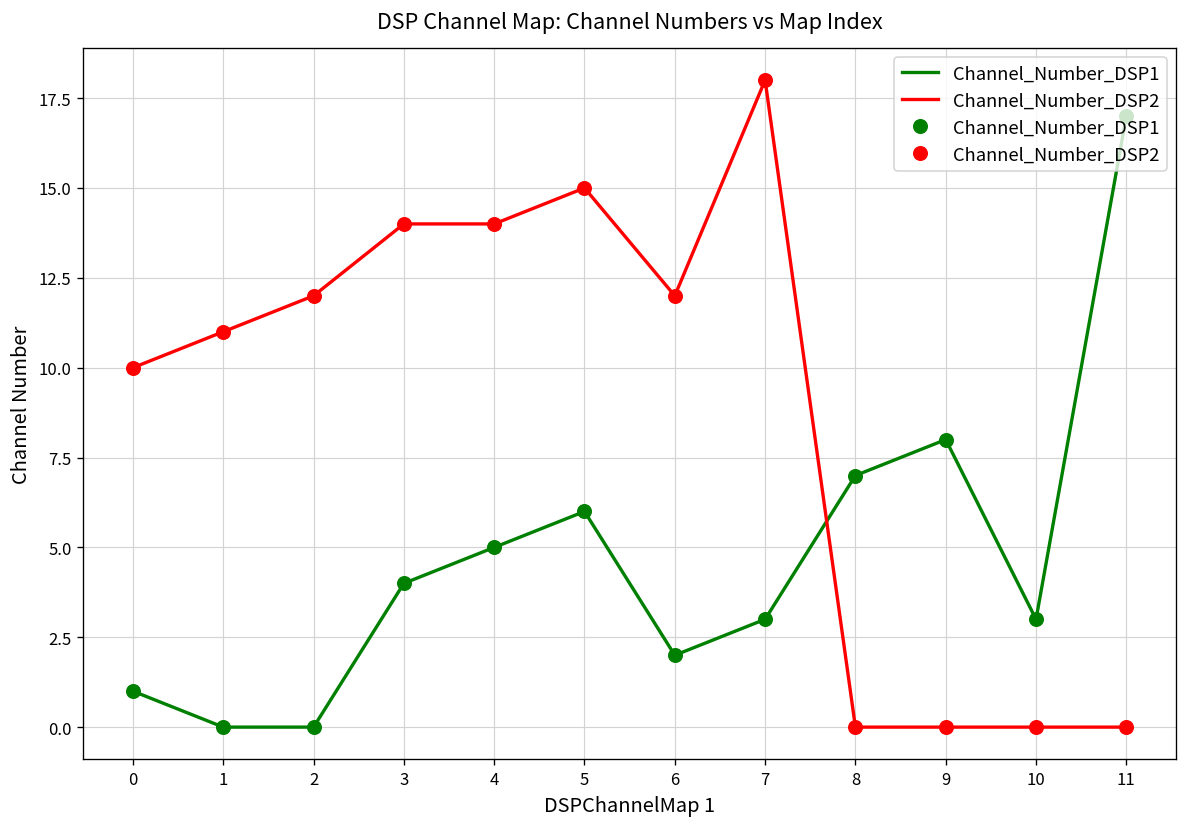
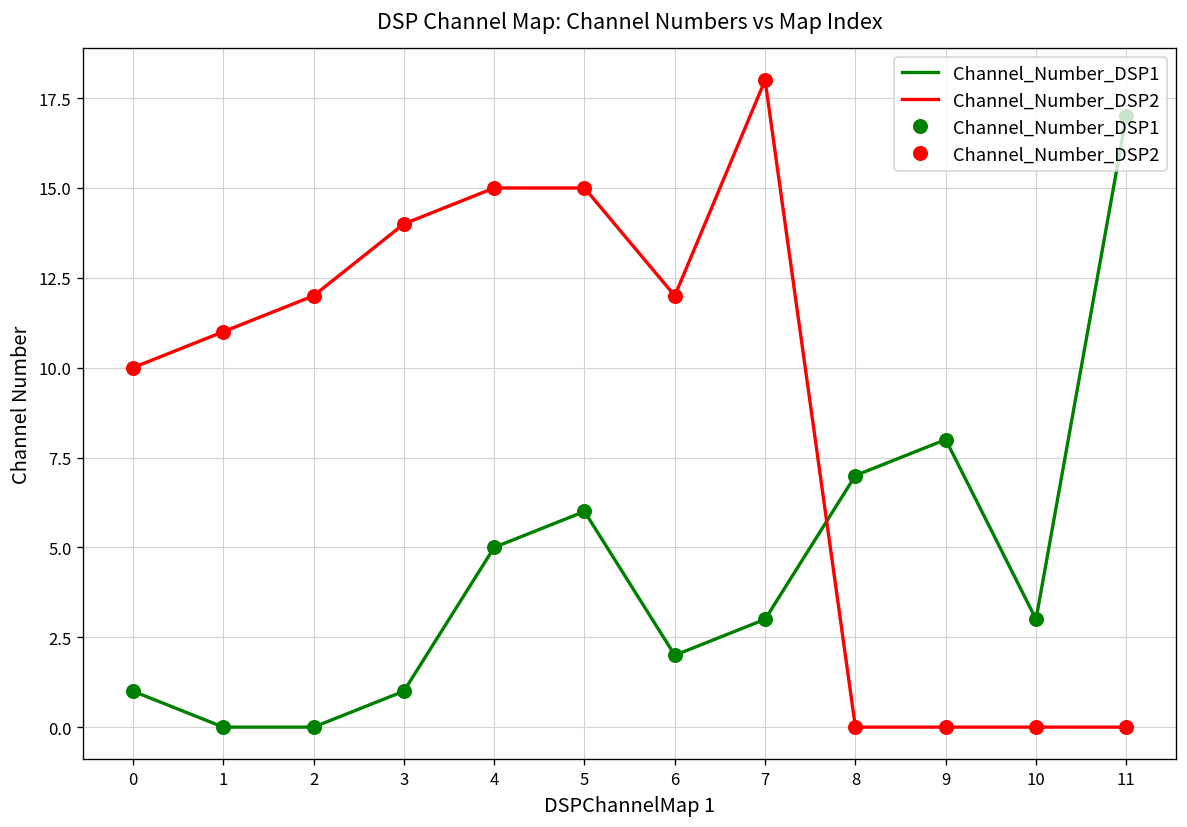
Channel_Number_DSP1, 3: 4 -> 1
Channel_Number_DSP2, 4: 14 -> 15
